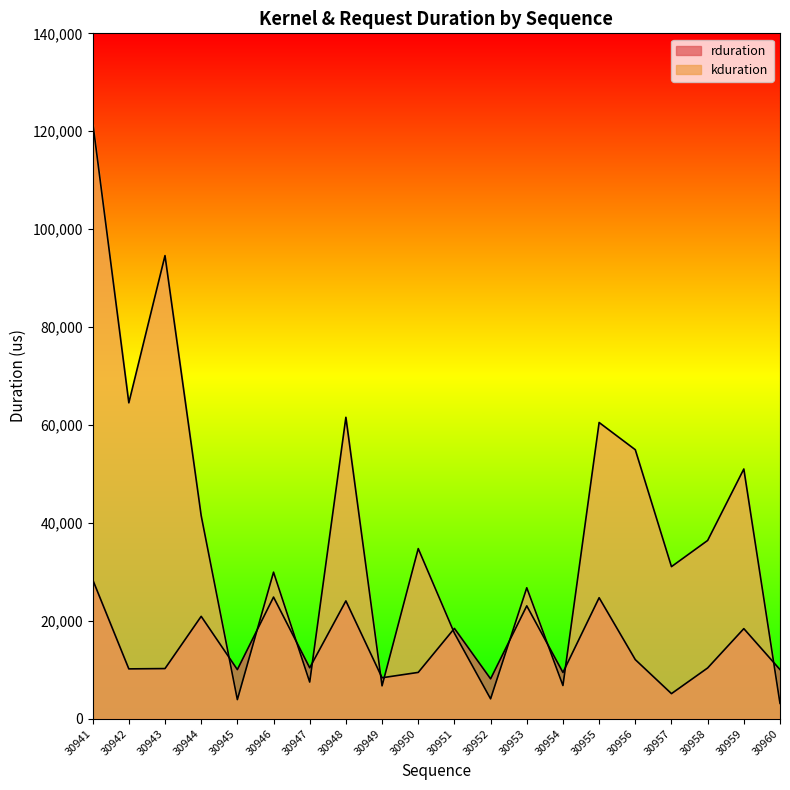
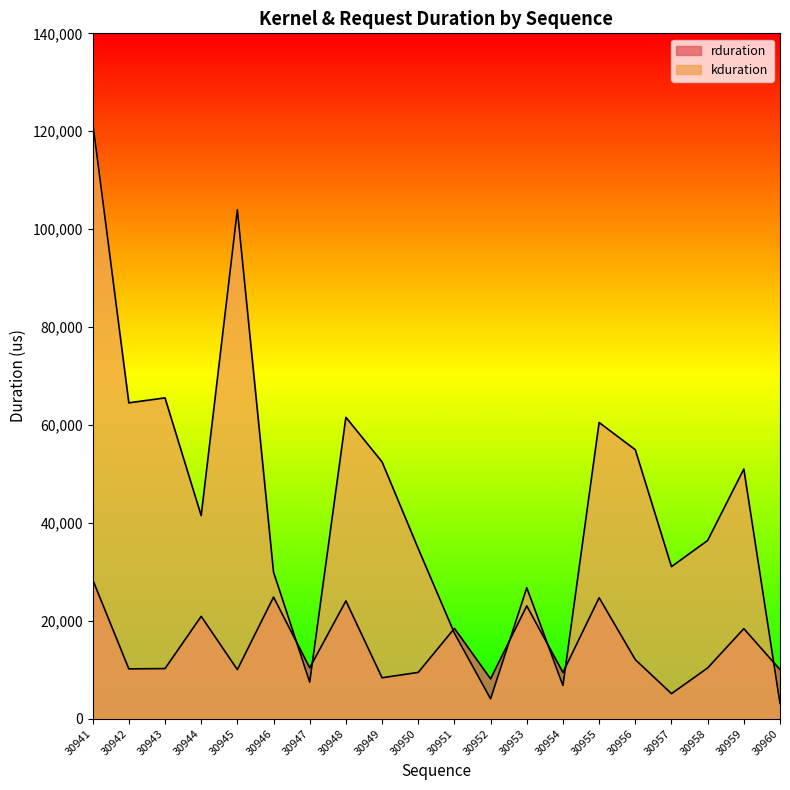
kduration, 30943: 95,000 -> 66,000
kduration, 30945: 4,000 -> 104,000
kduration, 30949: 7,000 -> 52,000
